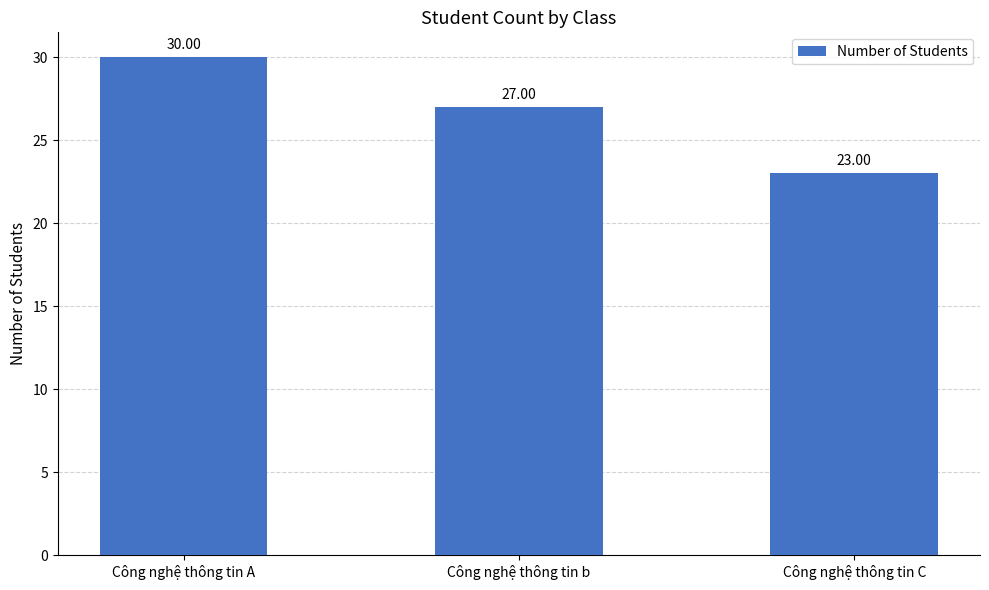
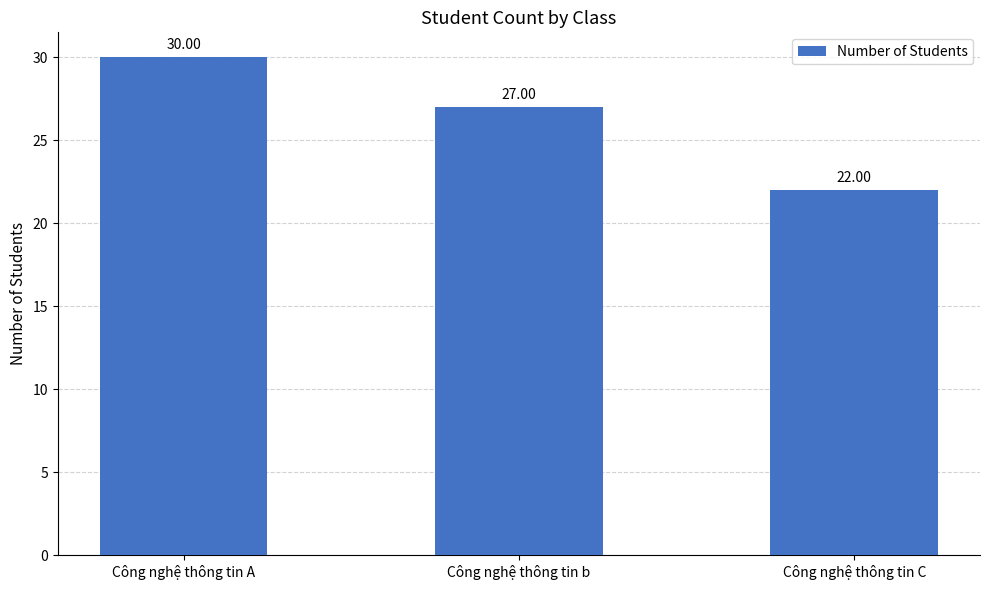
Công nghệ thông tin C: 23.00 -> 22.00
